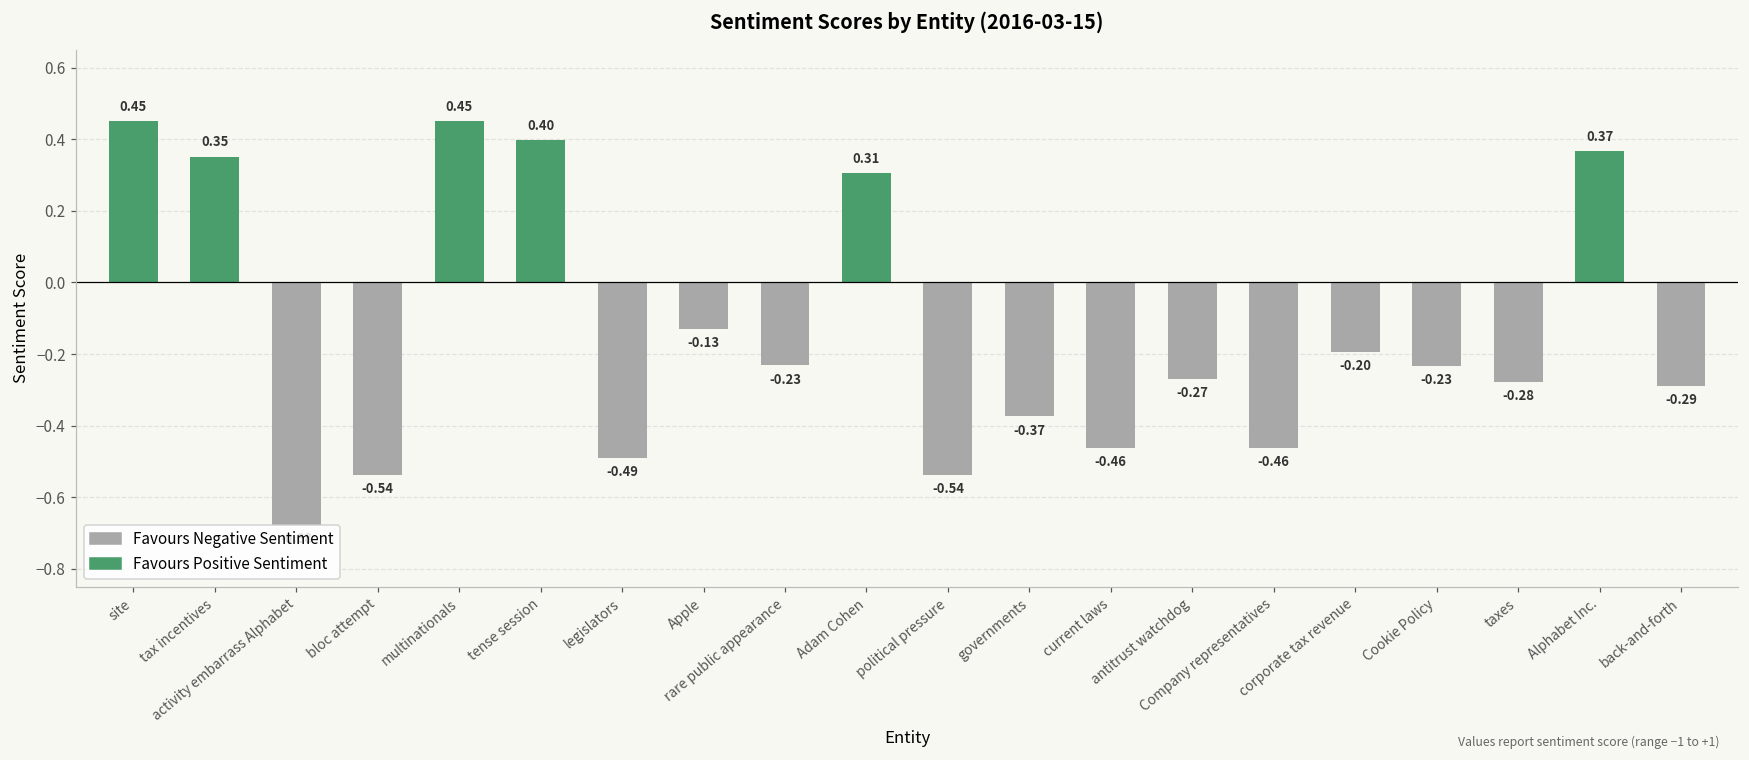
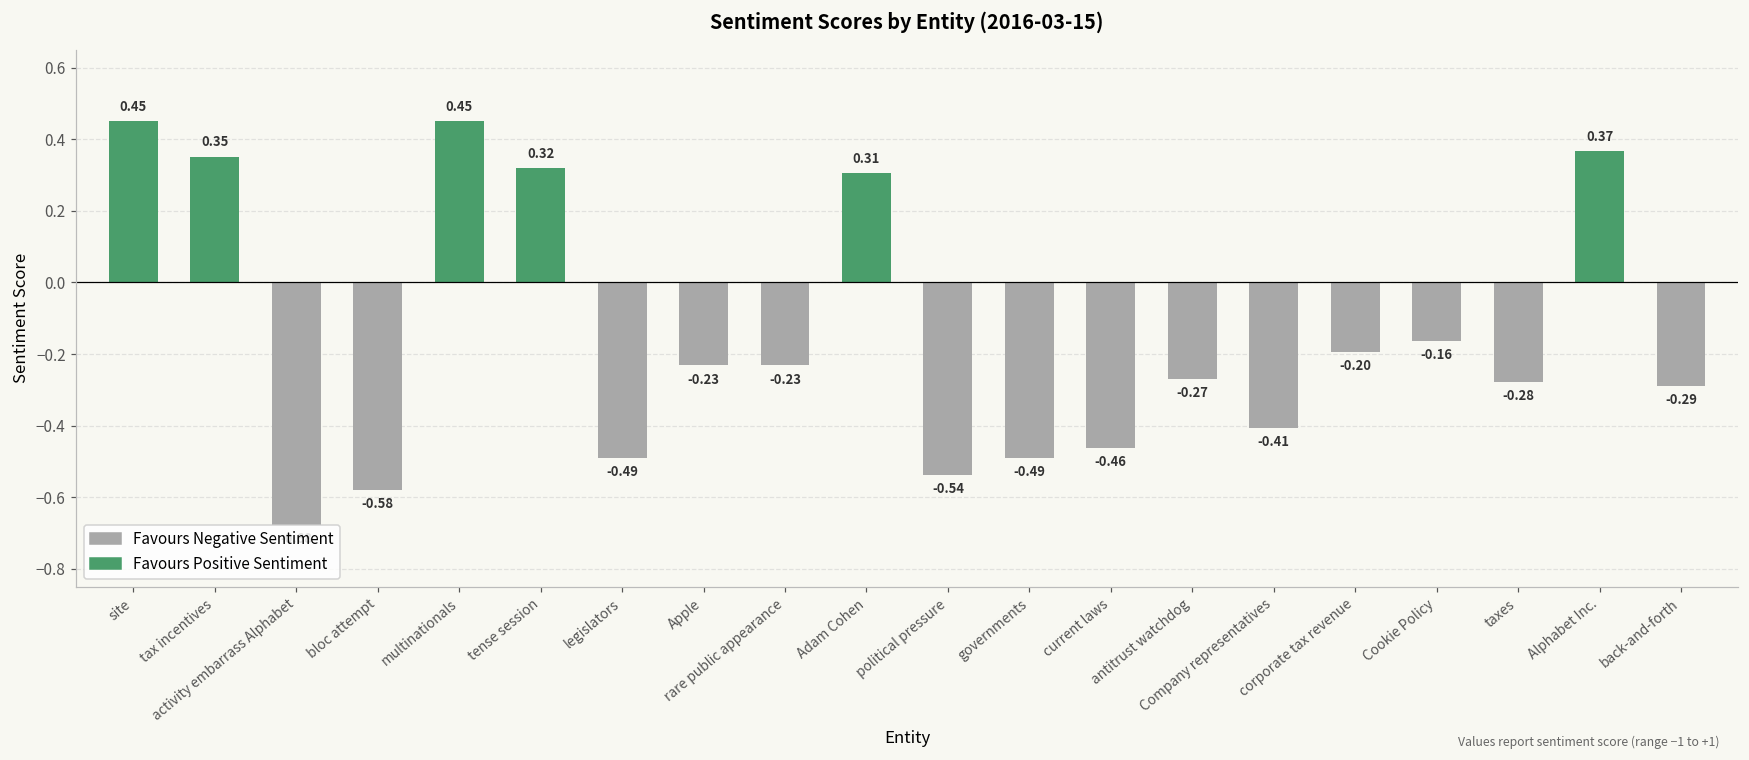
Favours Negative Sentiment, bloc attempt: -0.54 -> -0.58
Favours Positive Sentiment, tense session: 0.40 -> 0.32
Favours Negative Sentiment, Apple: -0.13 -> -0.23
Favours Negative Sentiment, governments: -0.37 -> -0.49
Favours Negative Sentiment, Company representatives: -0.46 -> -0.41
Favours Negative Sentiment, Cookie Policy: -0.23 -> -0.16
